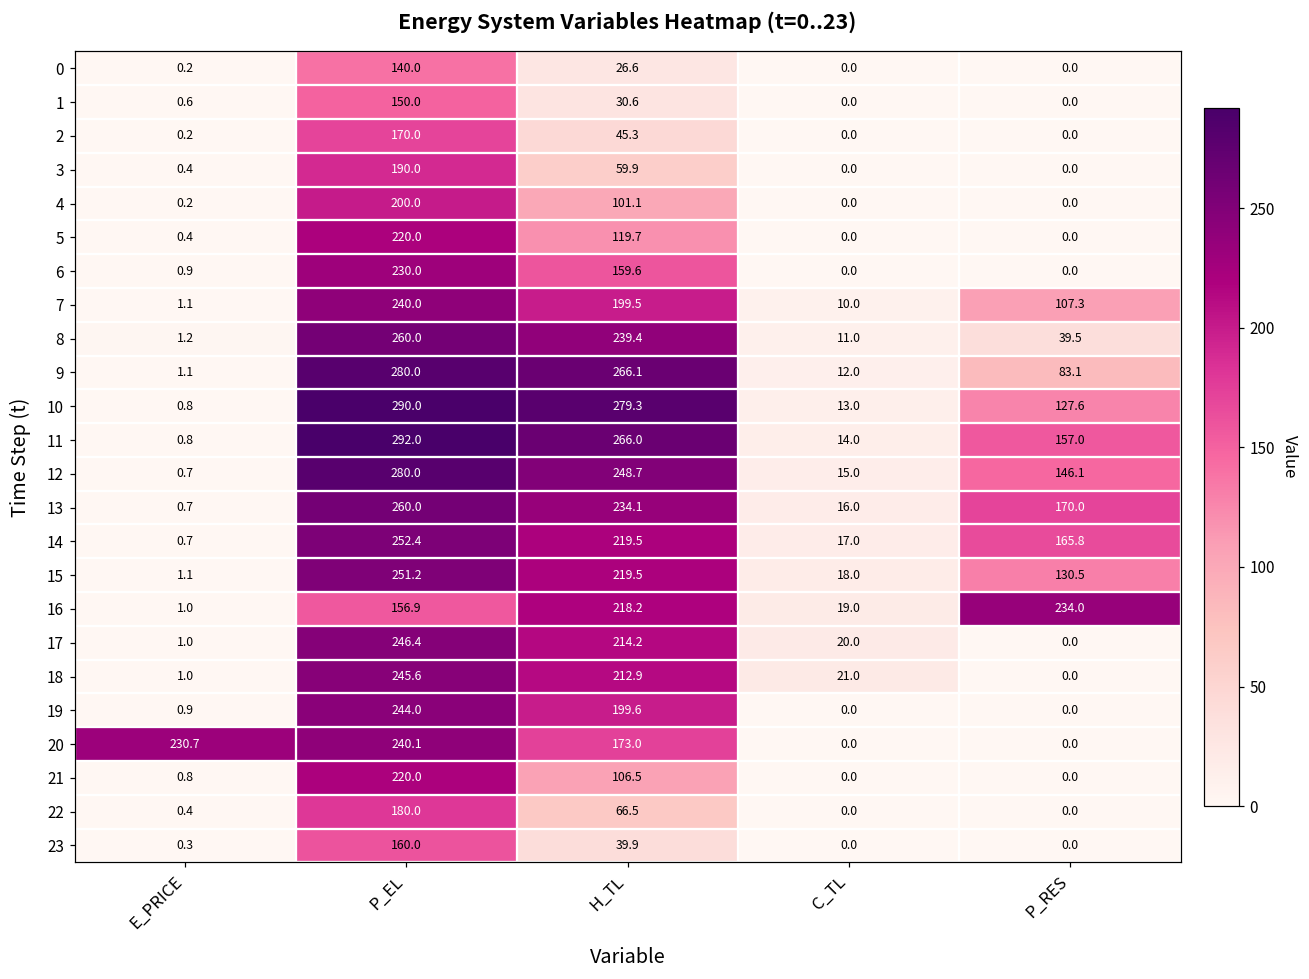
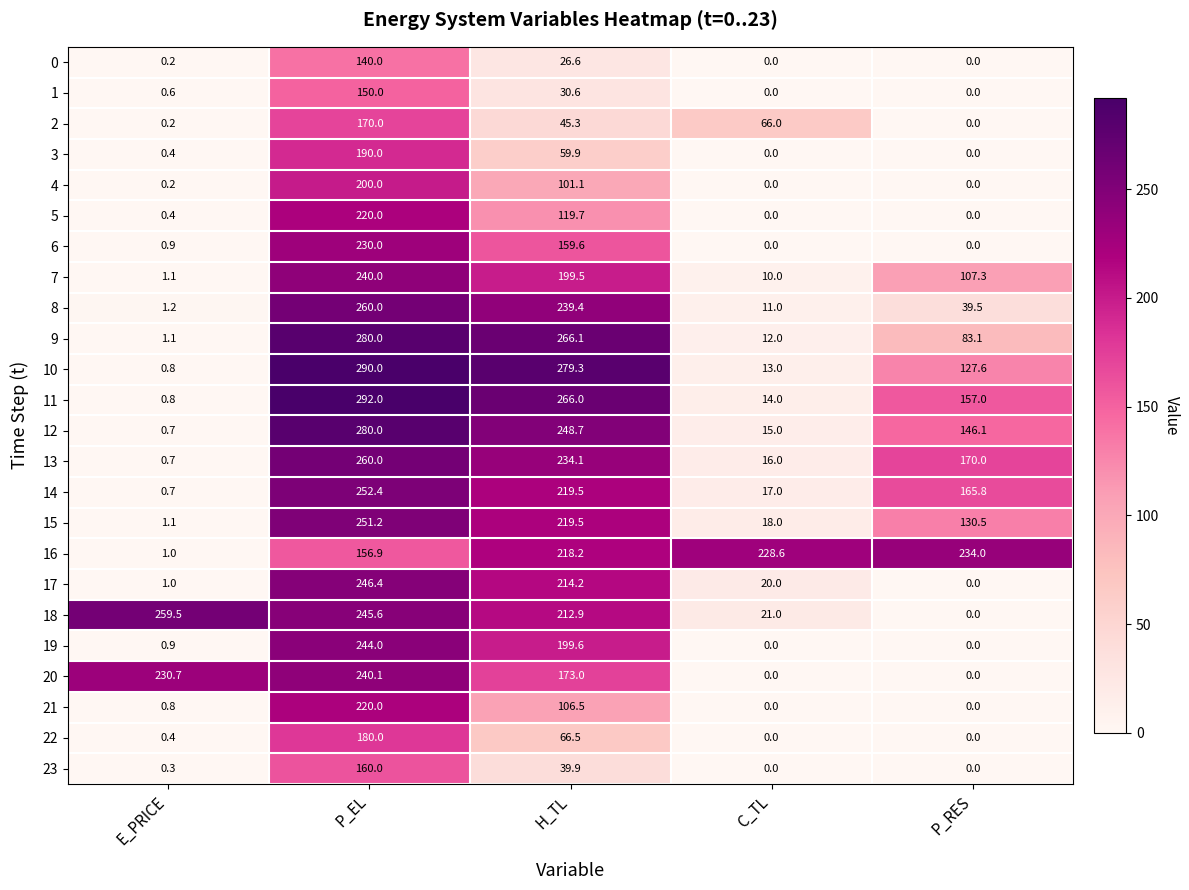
2, C_TL: 0.0 -> 66.0
16, C_TL: 19.0 -> 228.6
18, E_PRICE: 1.0 -> 259.5
